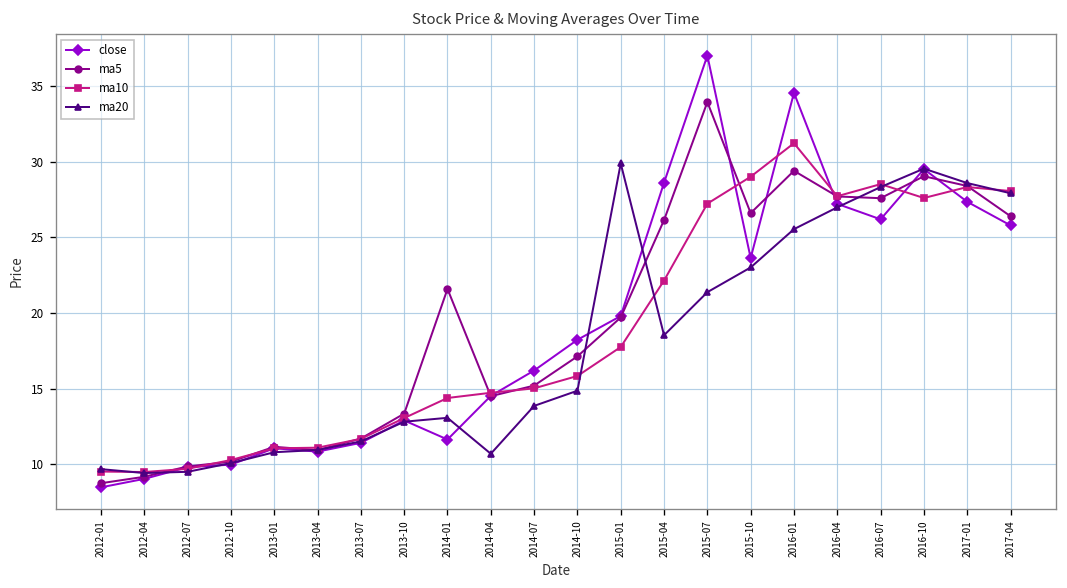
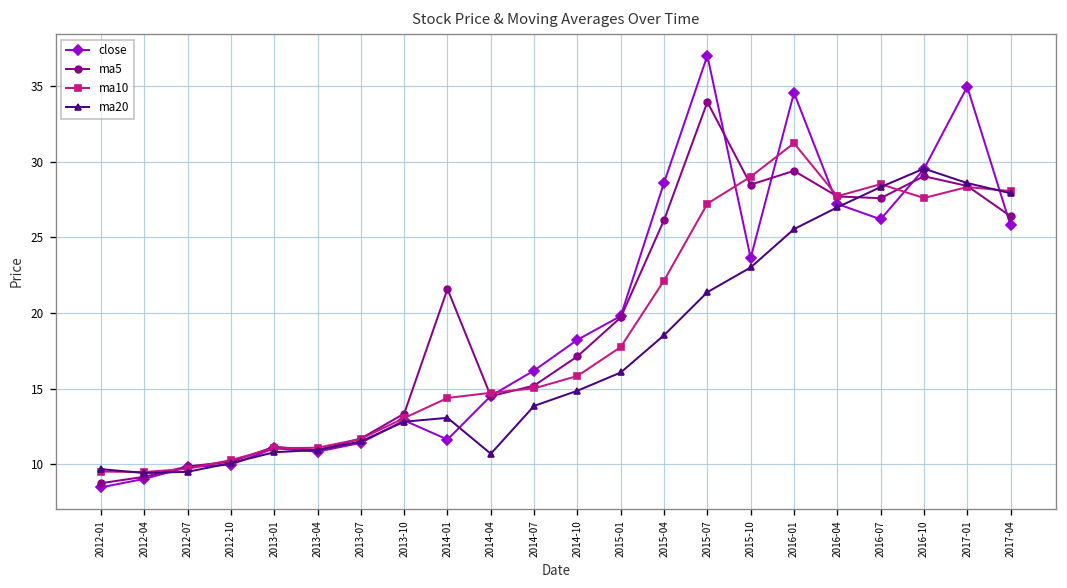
ma20, 2015-01: 29.9 -> 16.1
ma5, 2015-10: 26.6 -> 28.5
close, 2017-01: 27.3 -> 34.9
